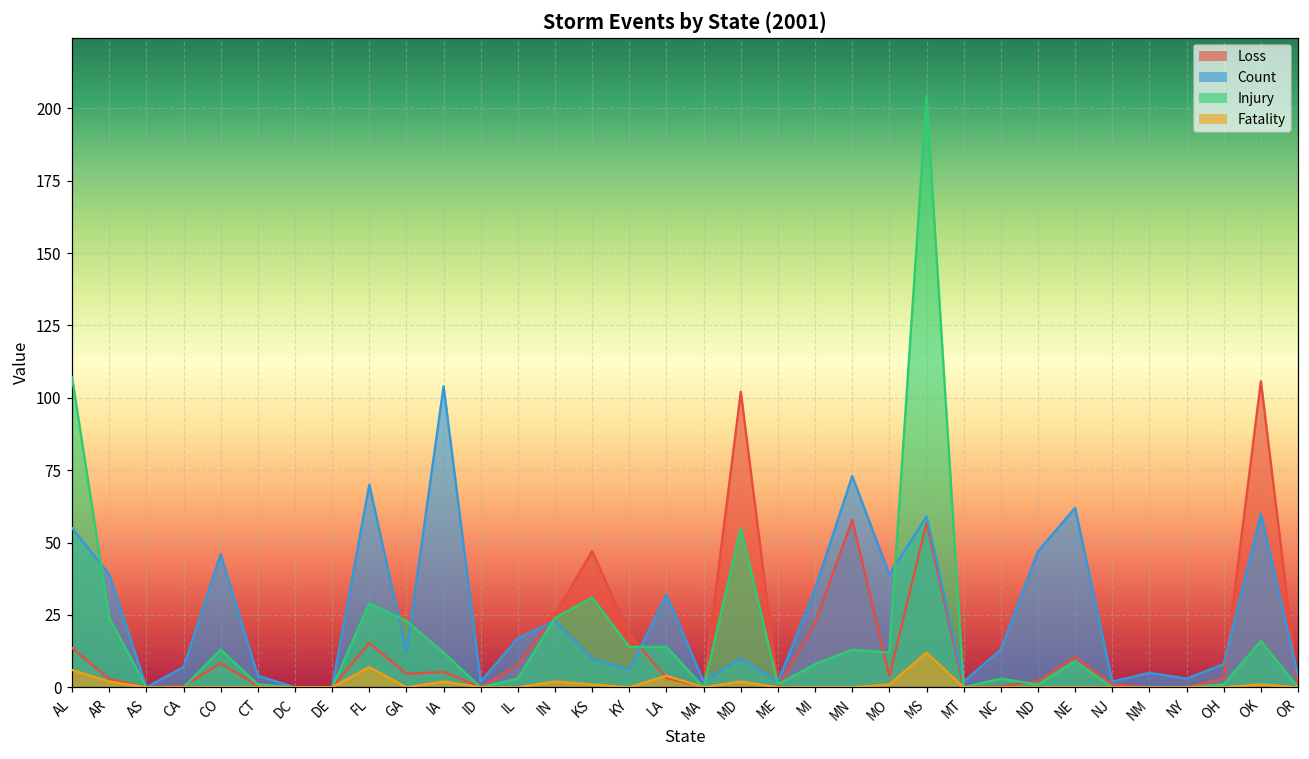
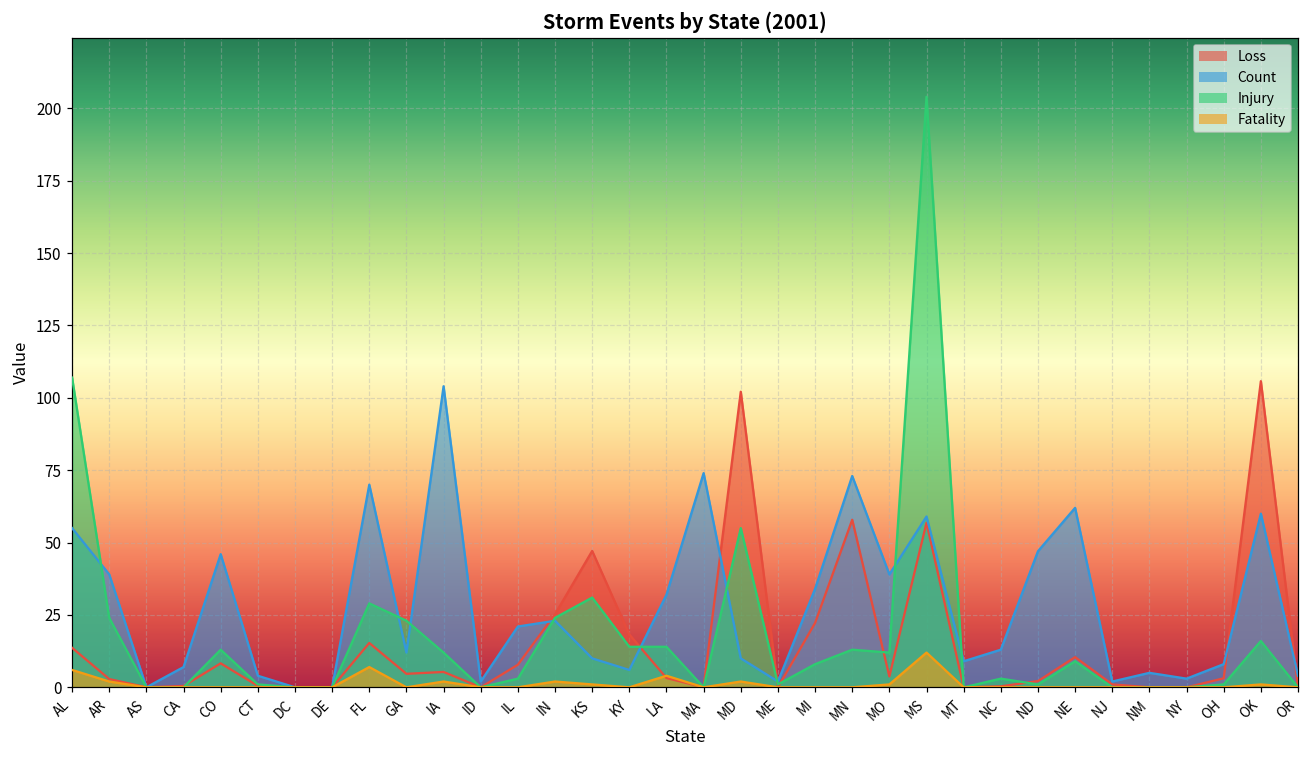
Count, IL: 17 -> 21
Count, MA: 2 -> 74
Count, MT: 2 -> 9
